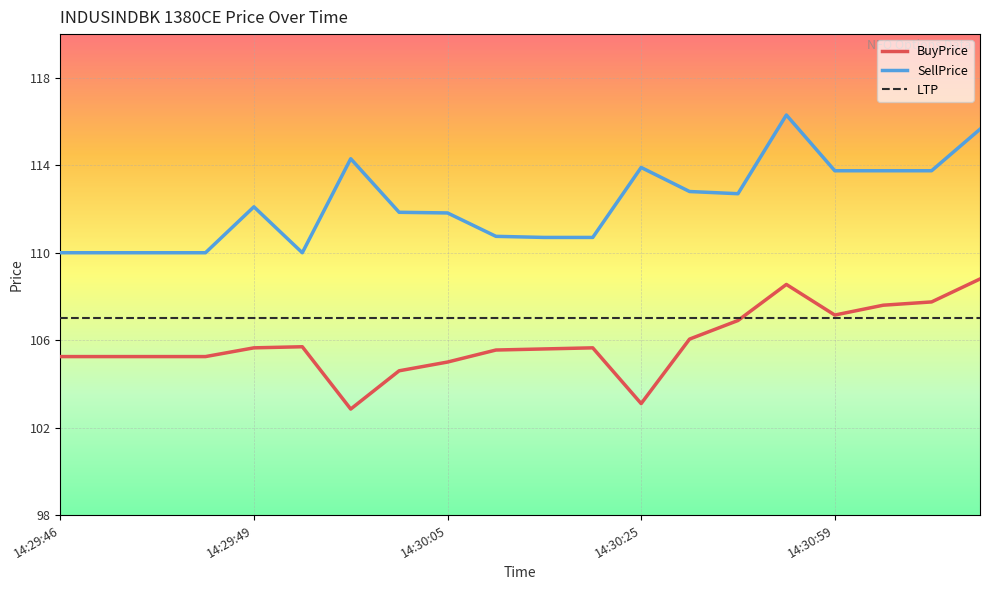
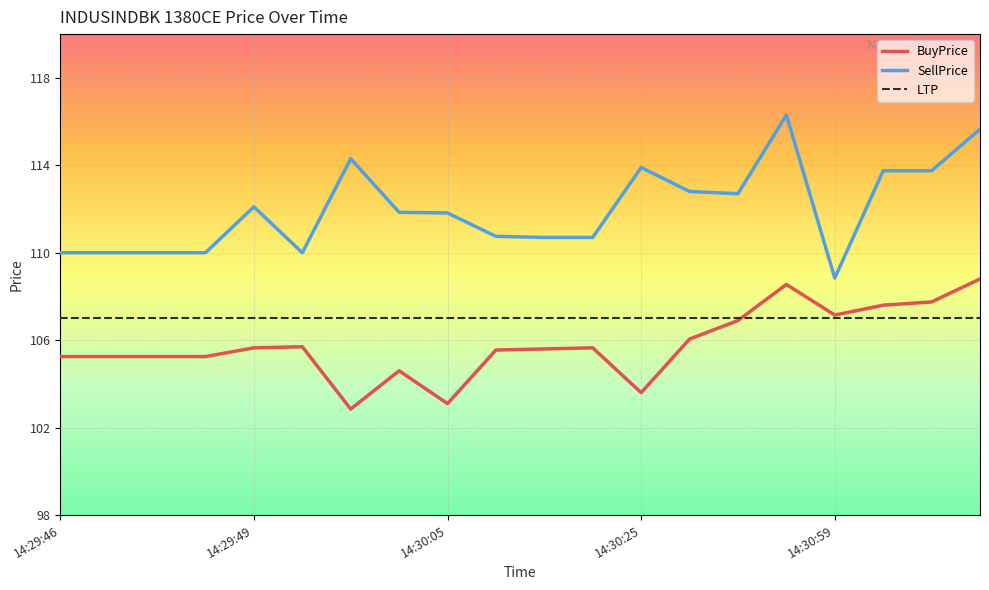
BuyPrice, 14:30:05: 105.0 -> 103.1
BuyPrice, 14:30:25: 103.1 -> 103.6
SellPrice, 14:30:59: 113.8 -> 108.8
